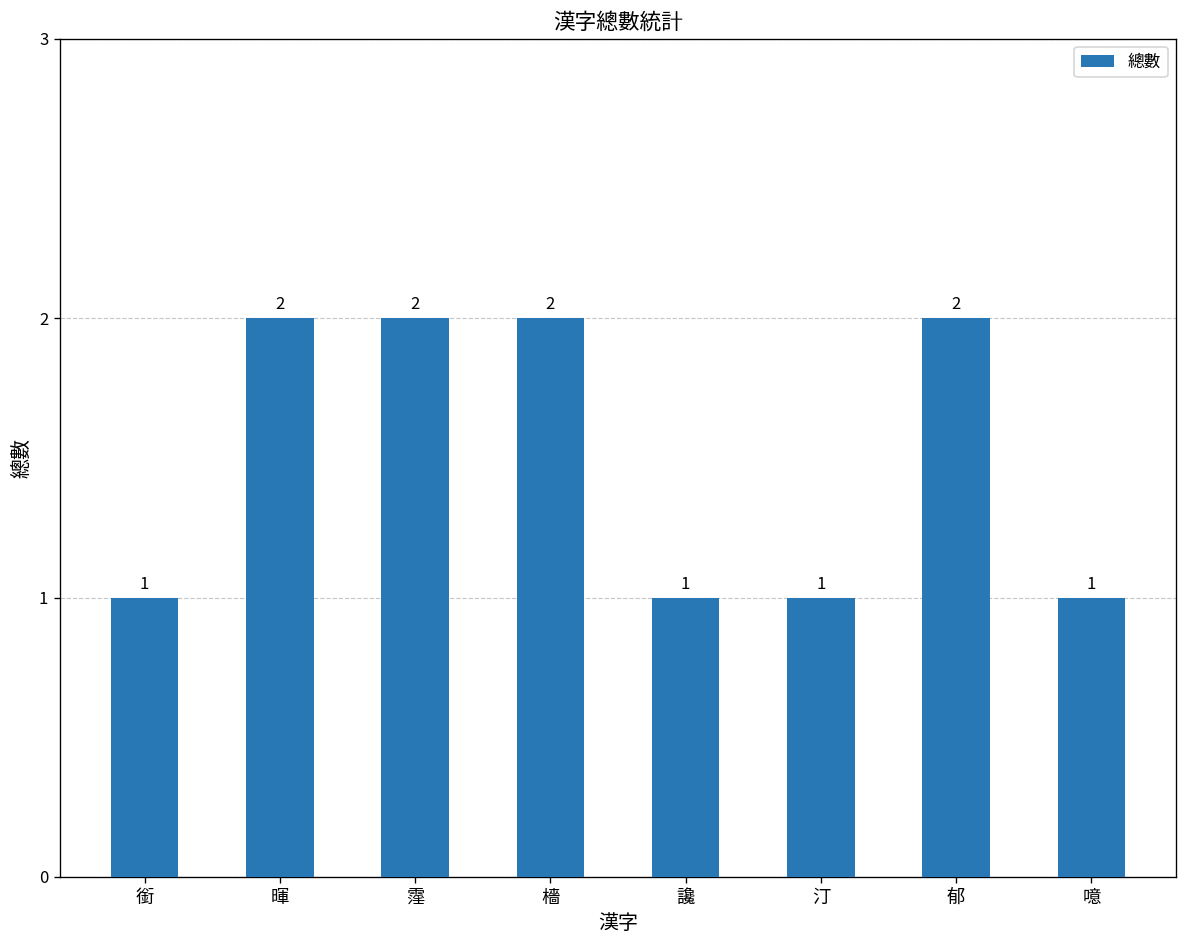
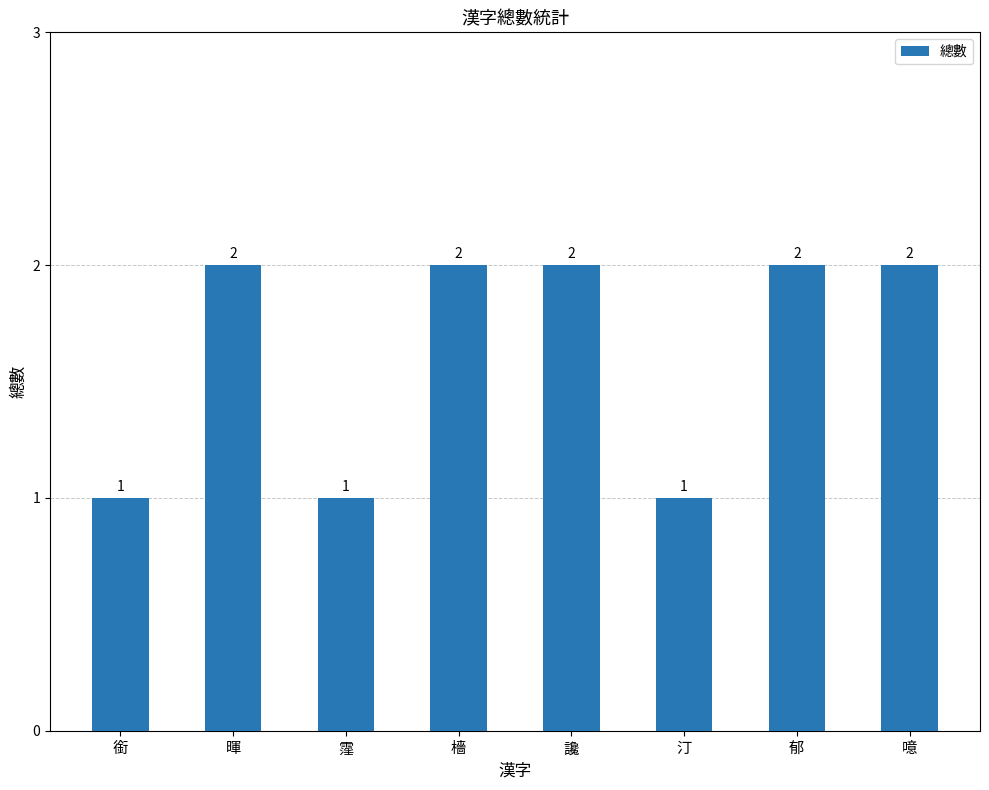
霪: 2 -> 1
讒: 1 -> 2
噫: 1 -> 2
